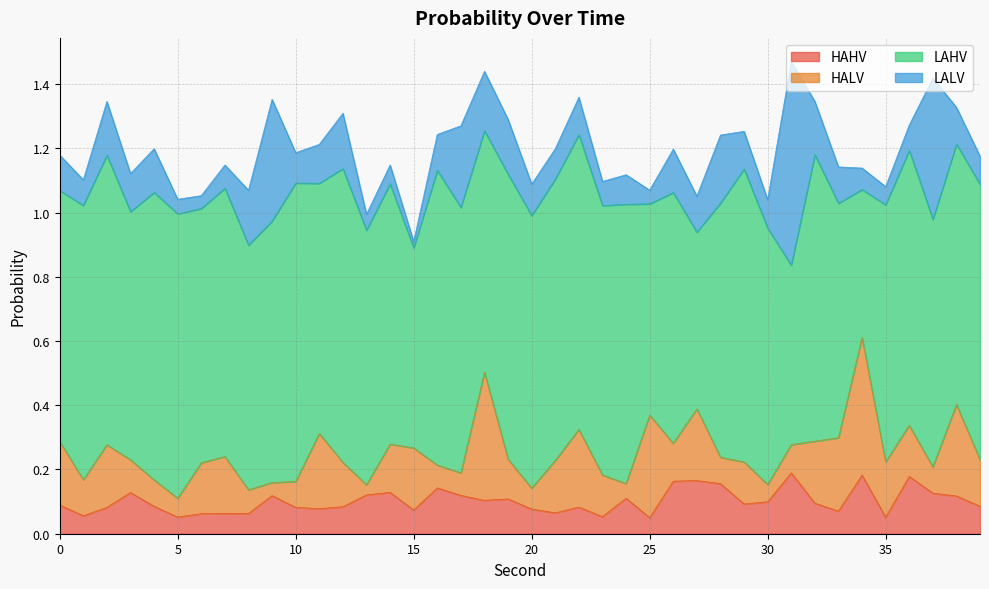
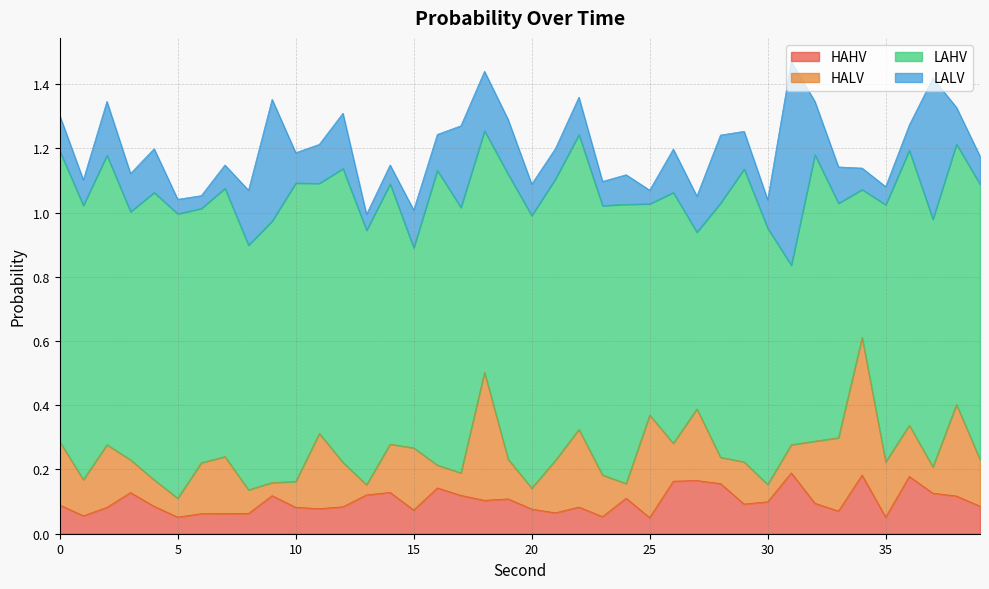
LAHV, 0: 0.78 -> 0.90
LALV, 15: 0.02 -> 0.12
